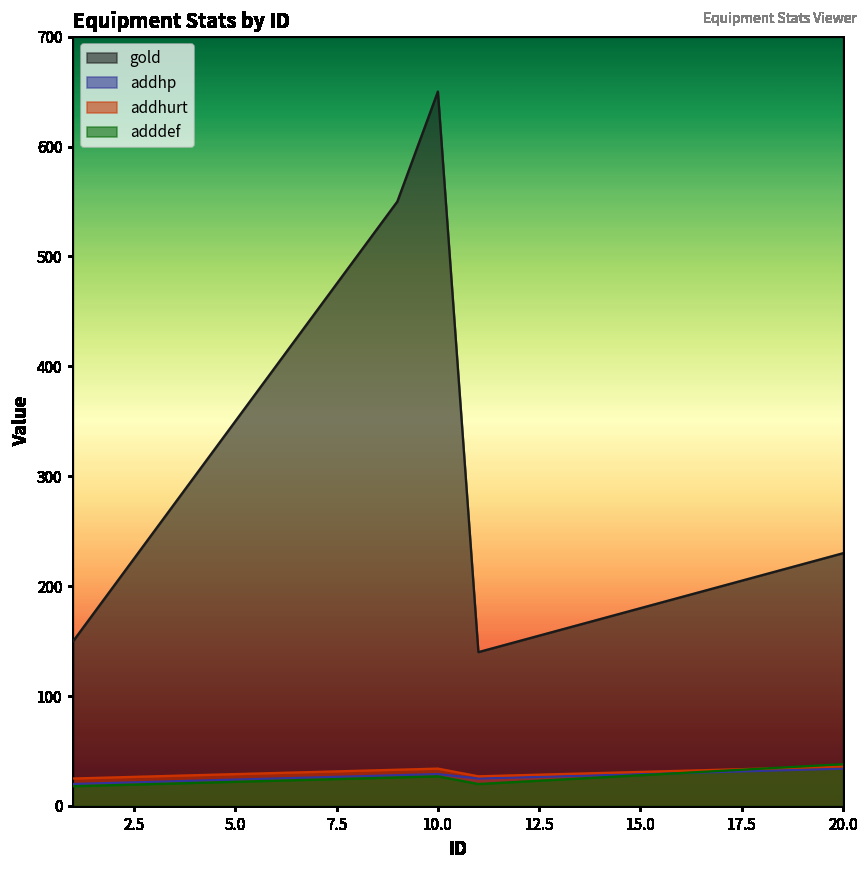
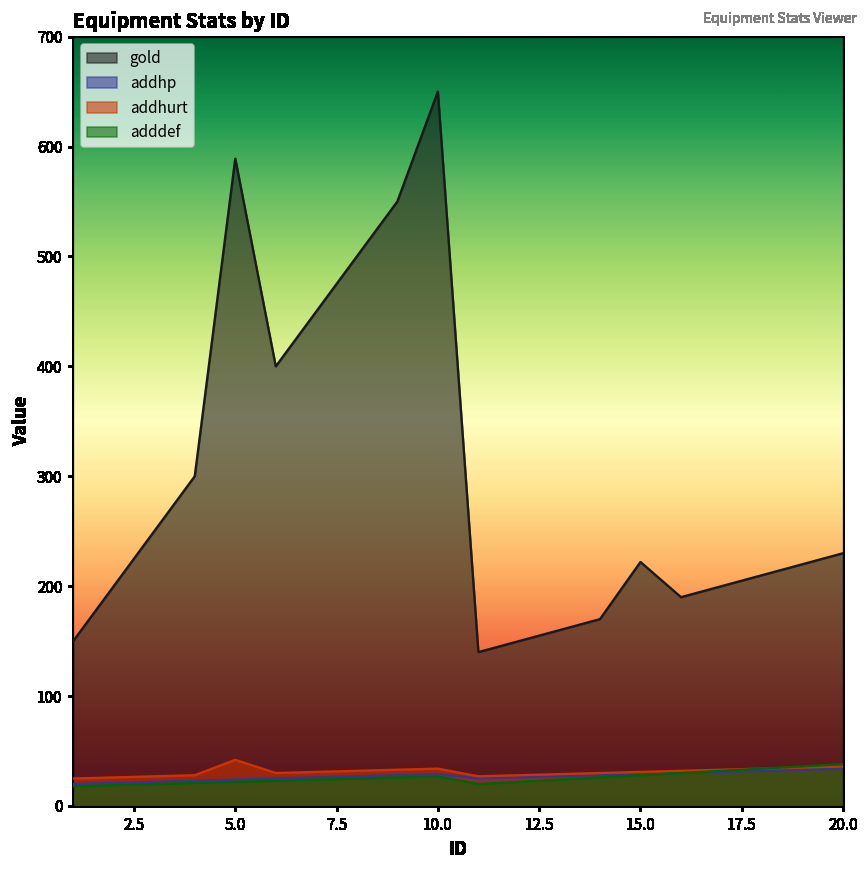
gold, 5.0: 350 -> 590
addhurt, 5.0: 30 -> 40
gold, 15.0: 180 -> 220
